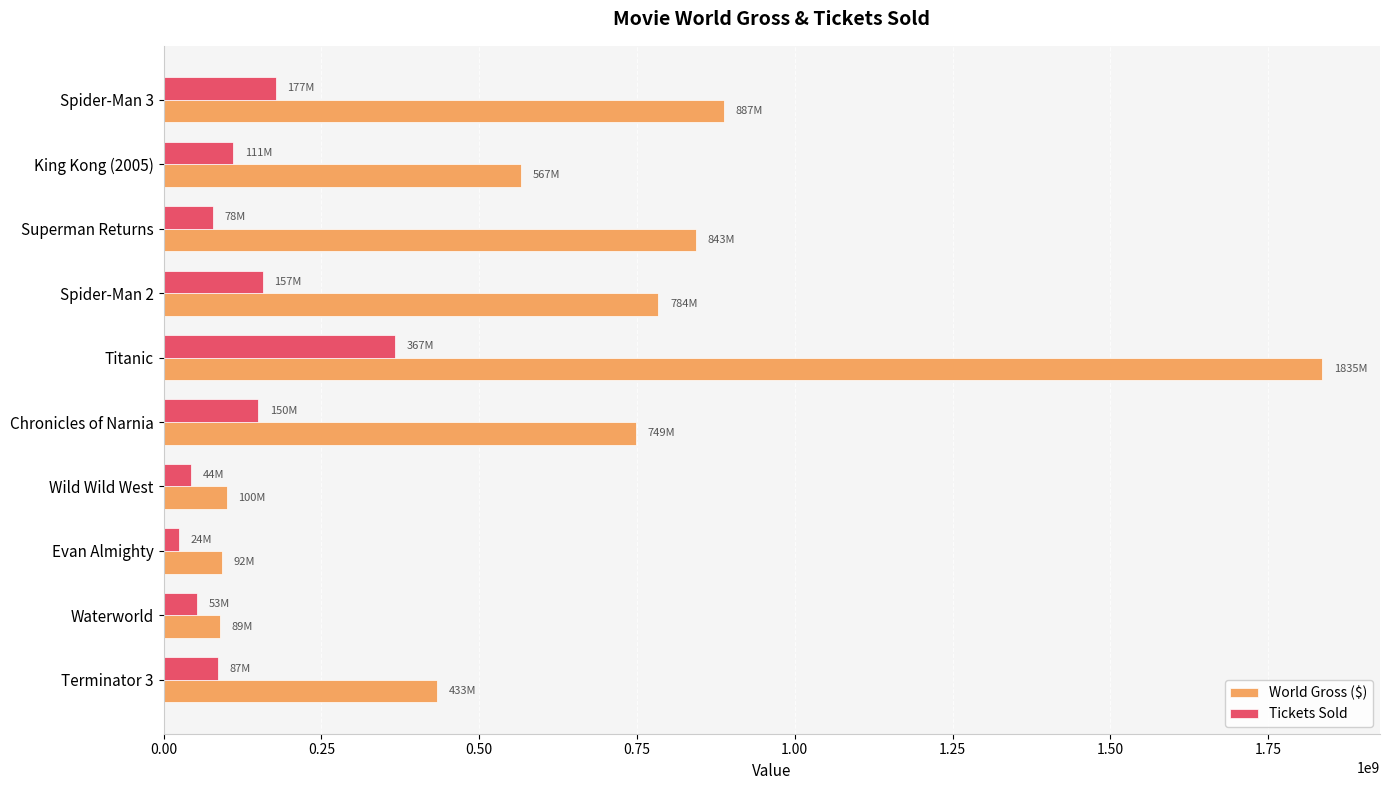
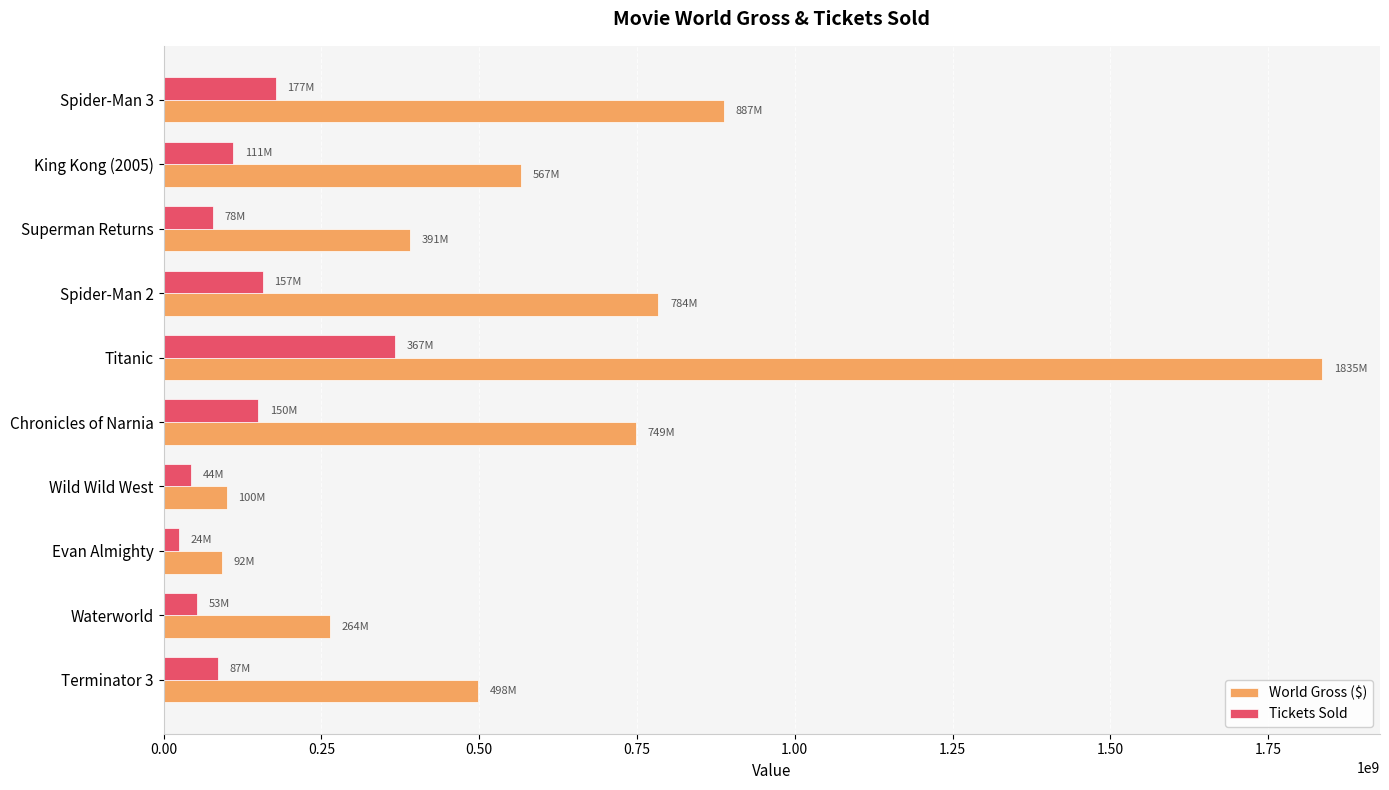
World Gross ($), Superman Returns: 843M -> 391M
World Gross ($), Waterworld: 89M -> 264M
World Gross ($), Terminator 3: 433M -> 498M
